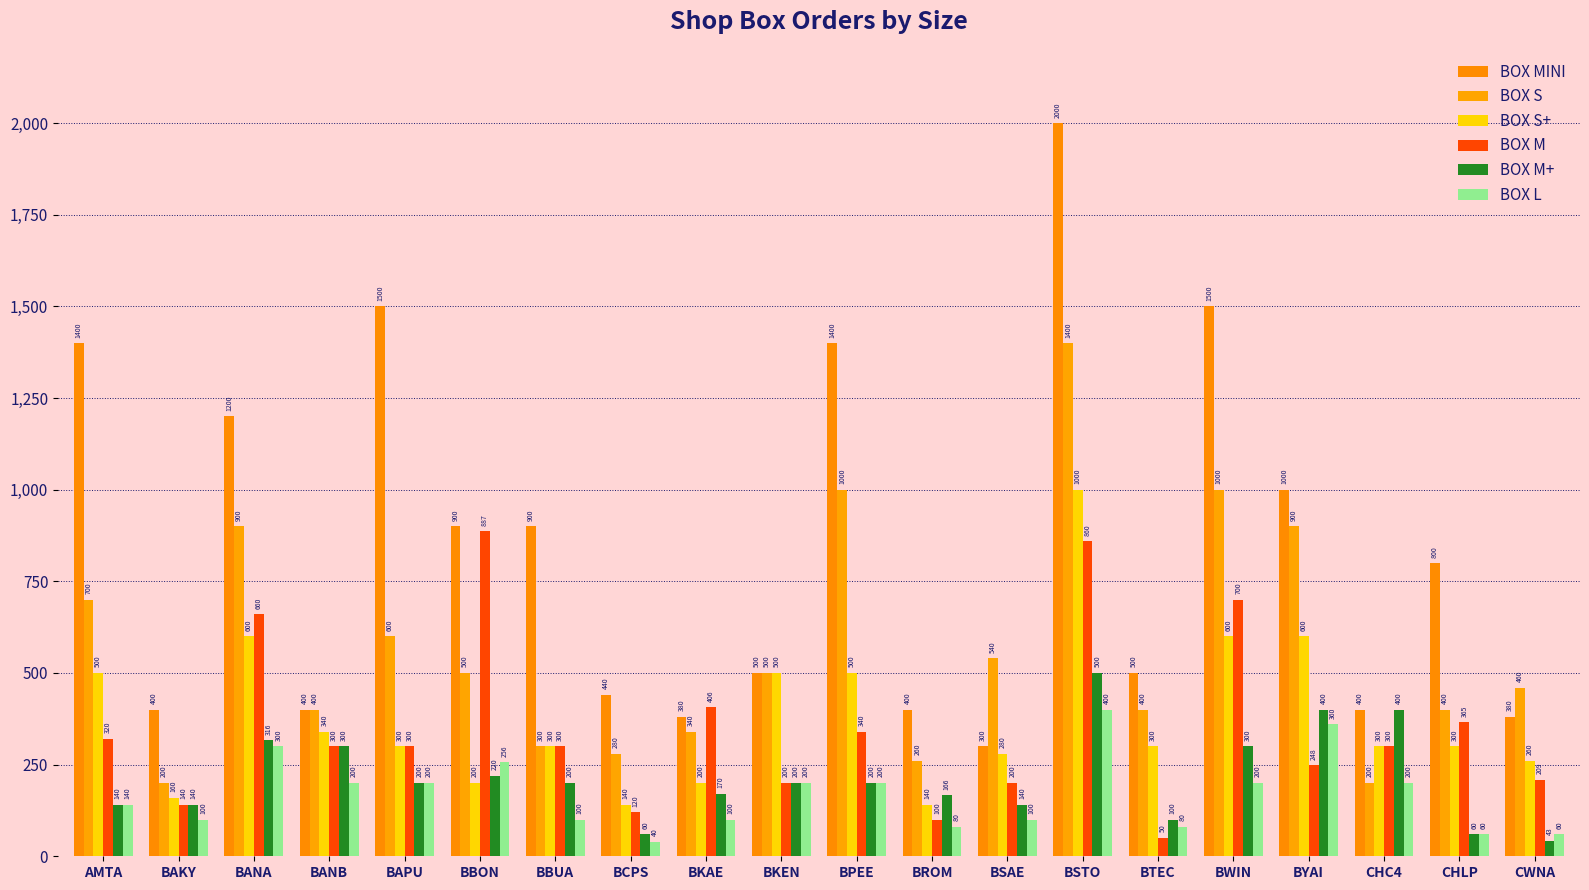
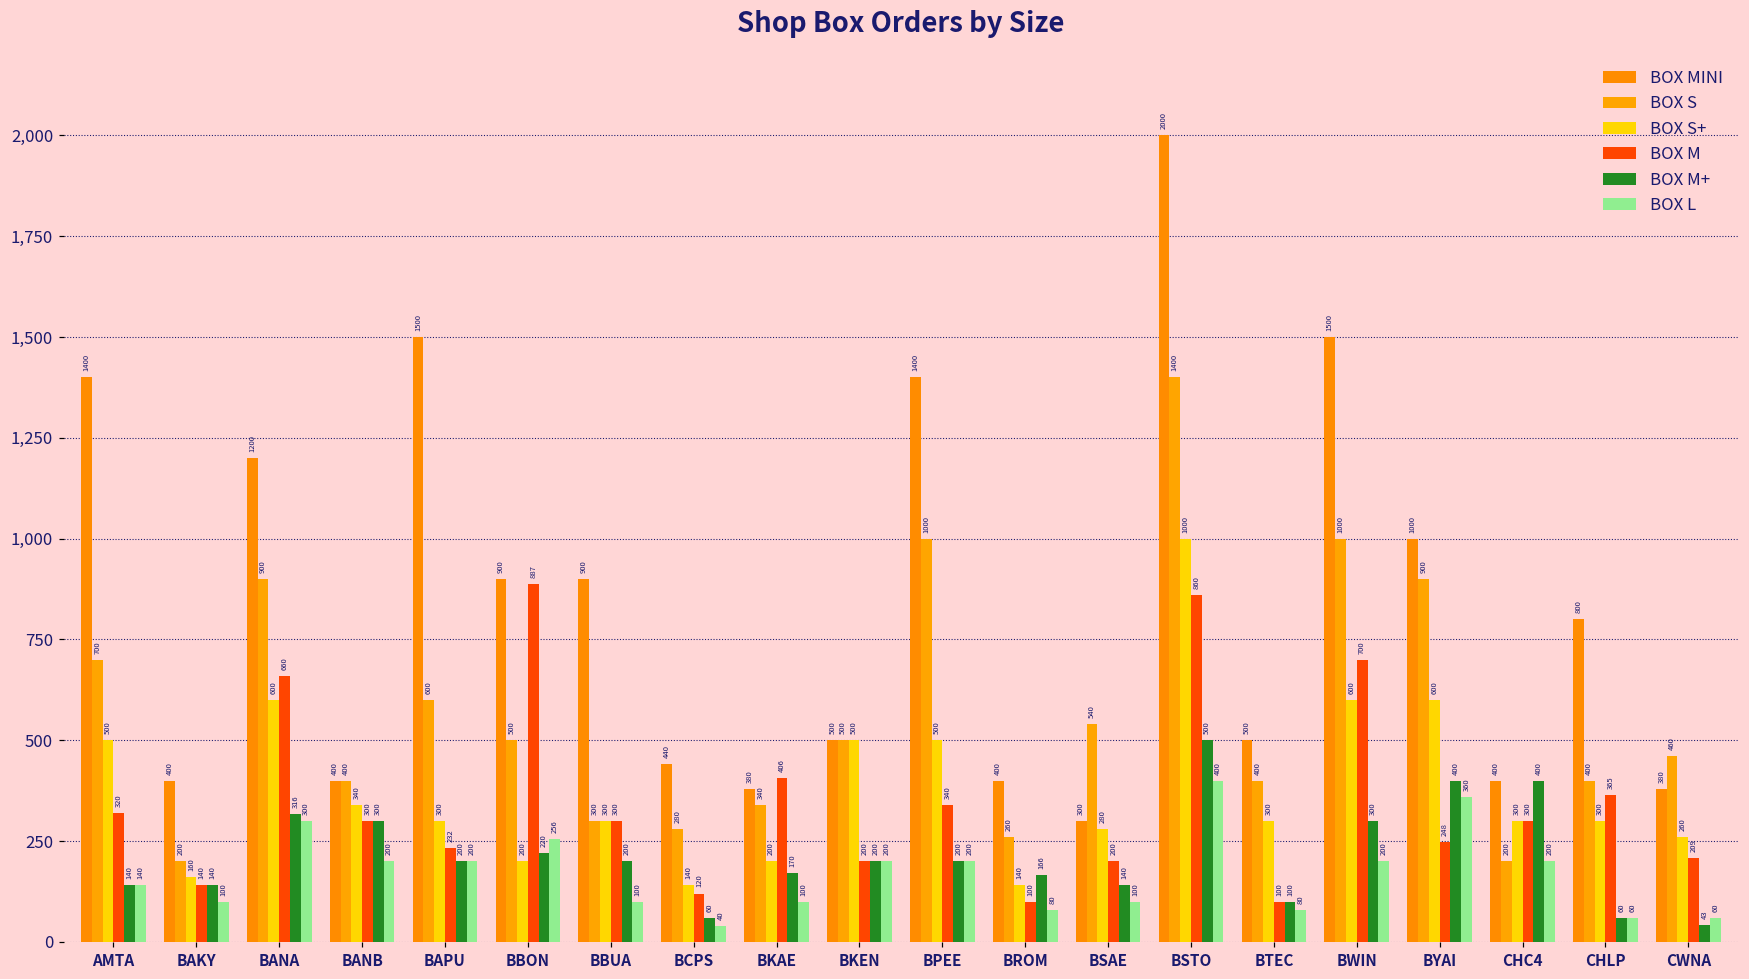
BOX M, BAPU: 300 -> 232
BOX M, BTEC: 50 -> 100
